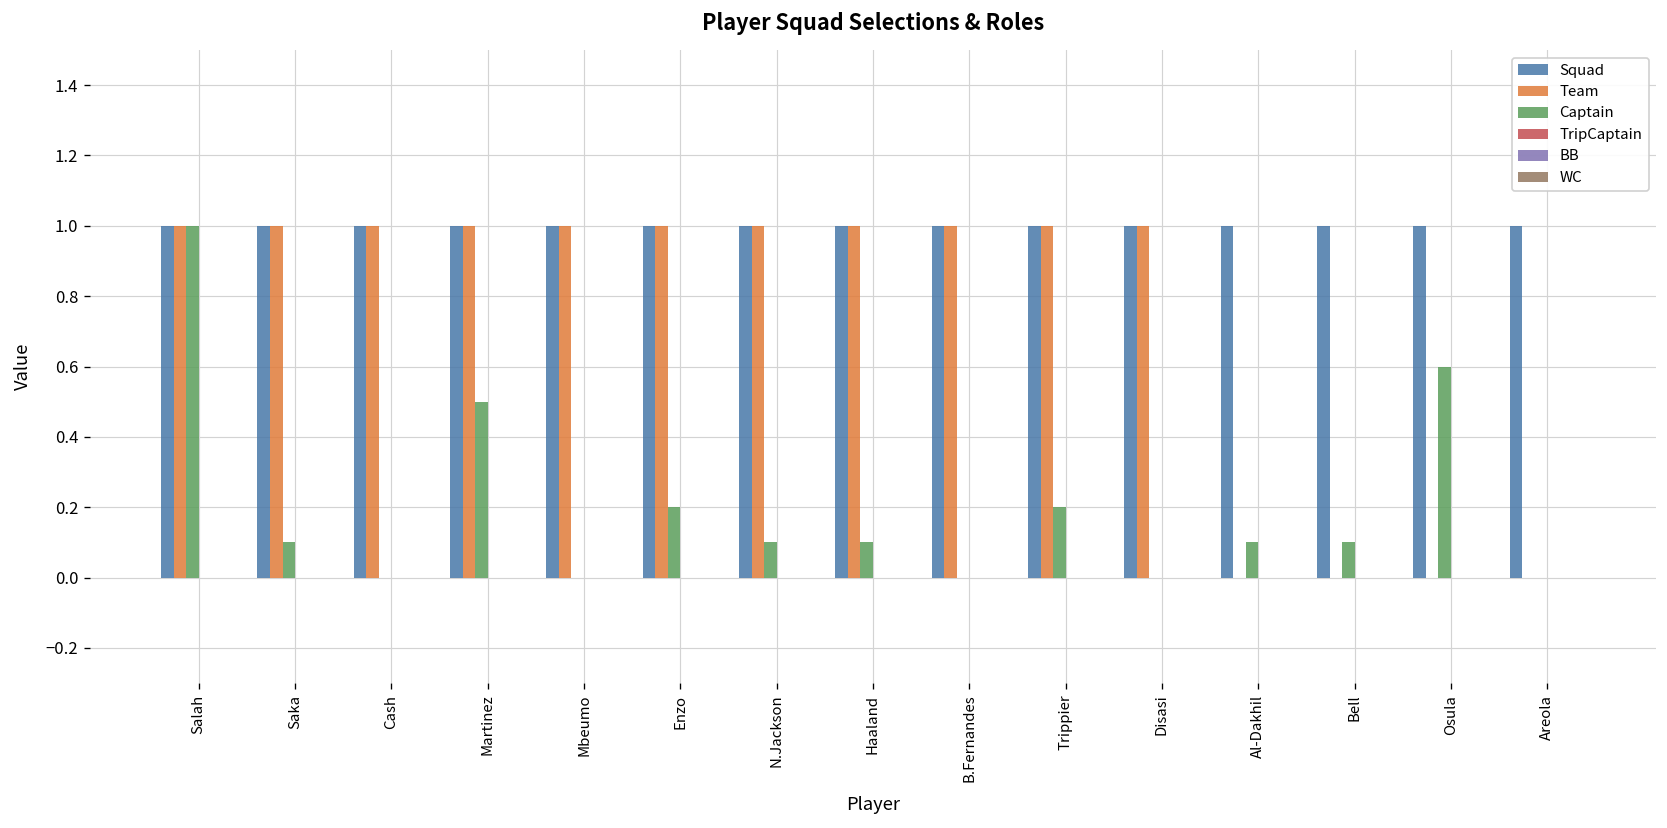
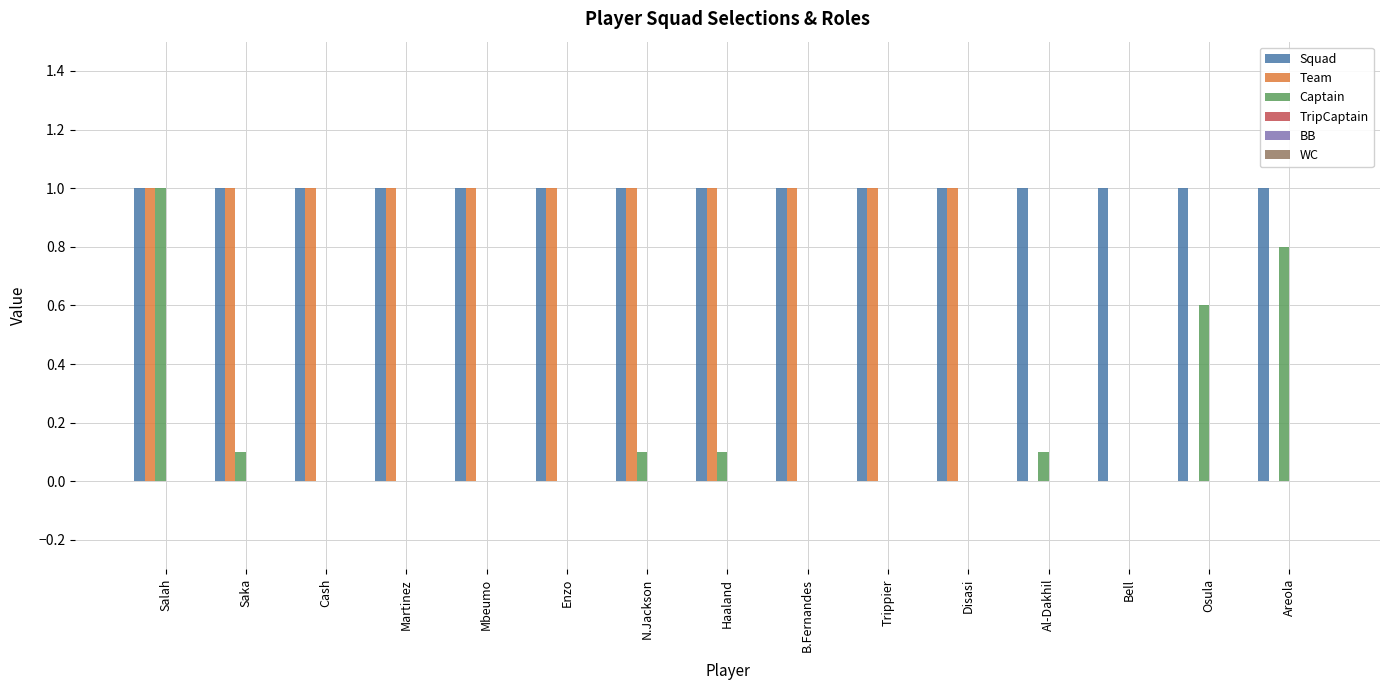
Captain, Martinez: 0.5 -> 0.0
Captain, Enzo: 0.2 -> 0.0
Captain, Trippier: 0.2 -> 0.0
Captain, Bell: 0.1 -> 0.0
Captain, Areola: 0.0 -> 0.8
